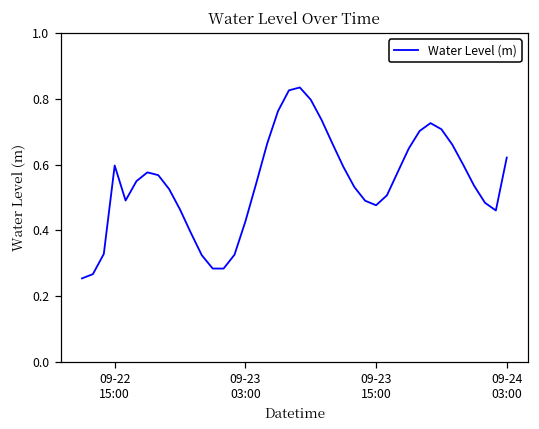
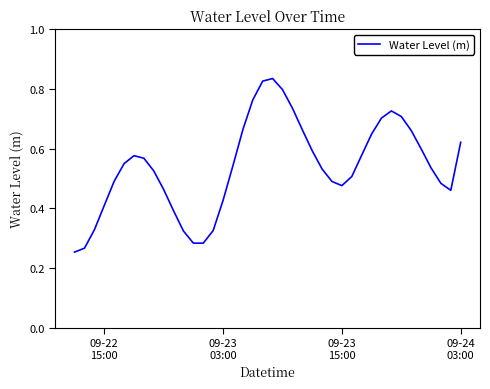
09-22 15:00: 0.60 -> 0.41
